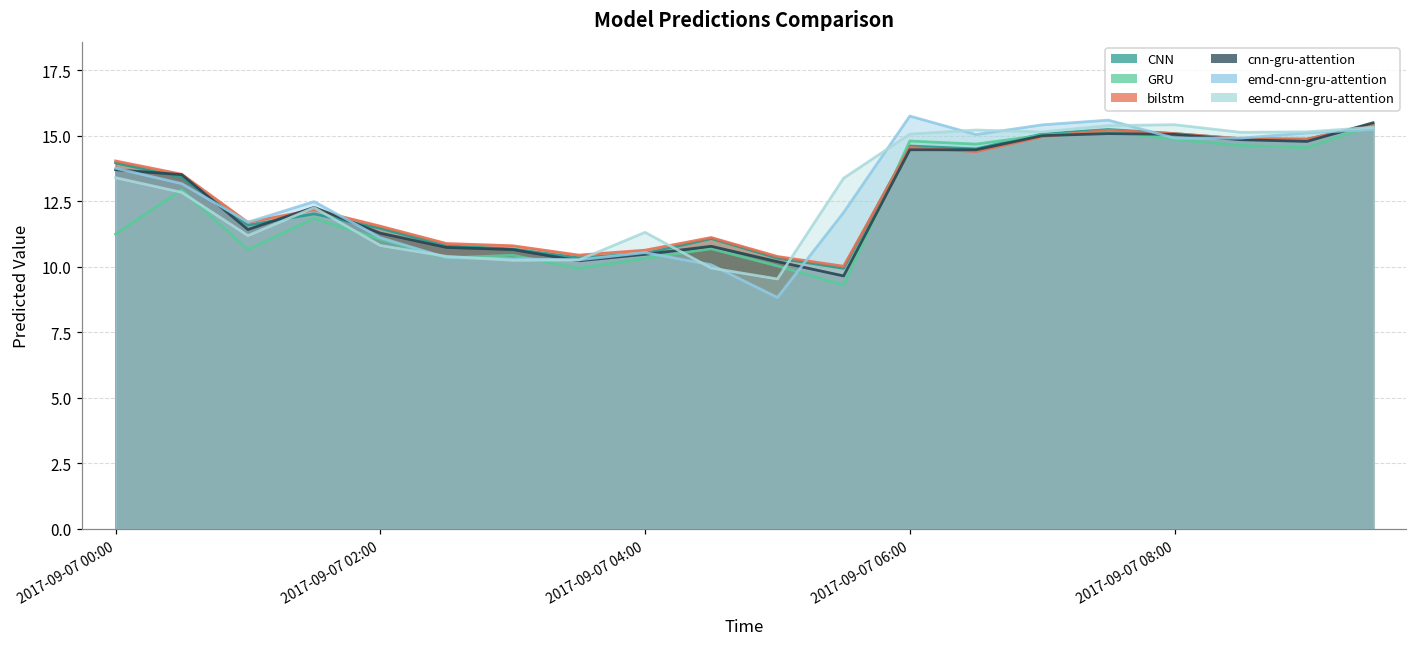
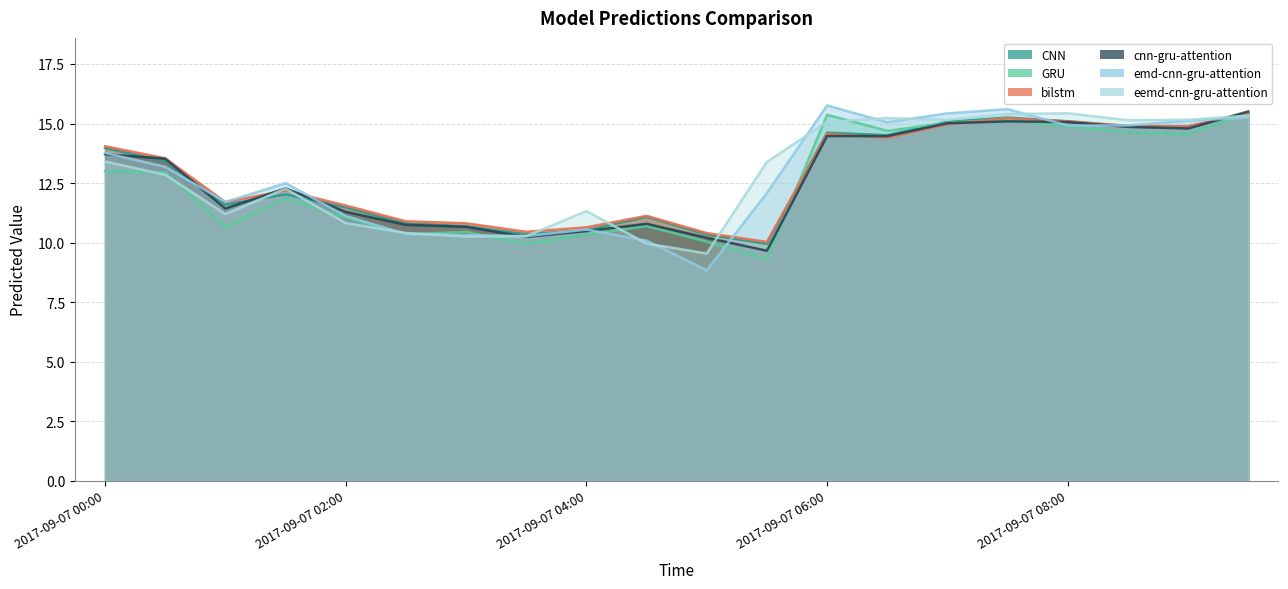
GRU, 2017-09-07 00:00: 11.3 -> 13.0
GRU, 2017-09-07 06:00: 14.8 -> 15.4
